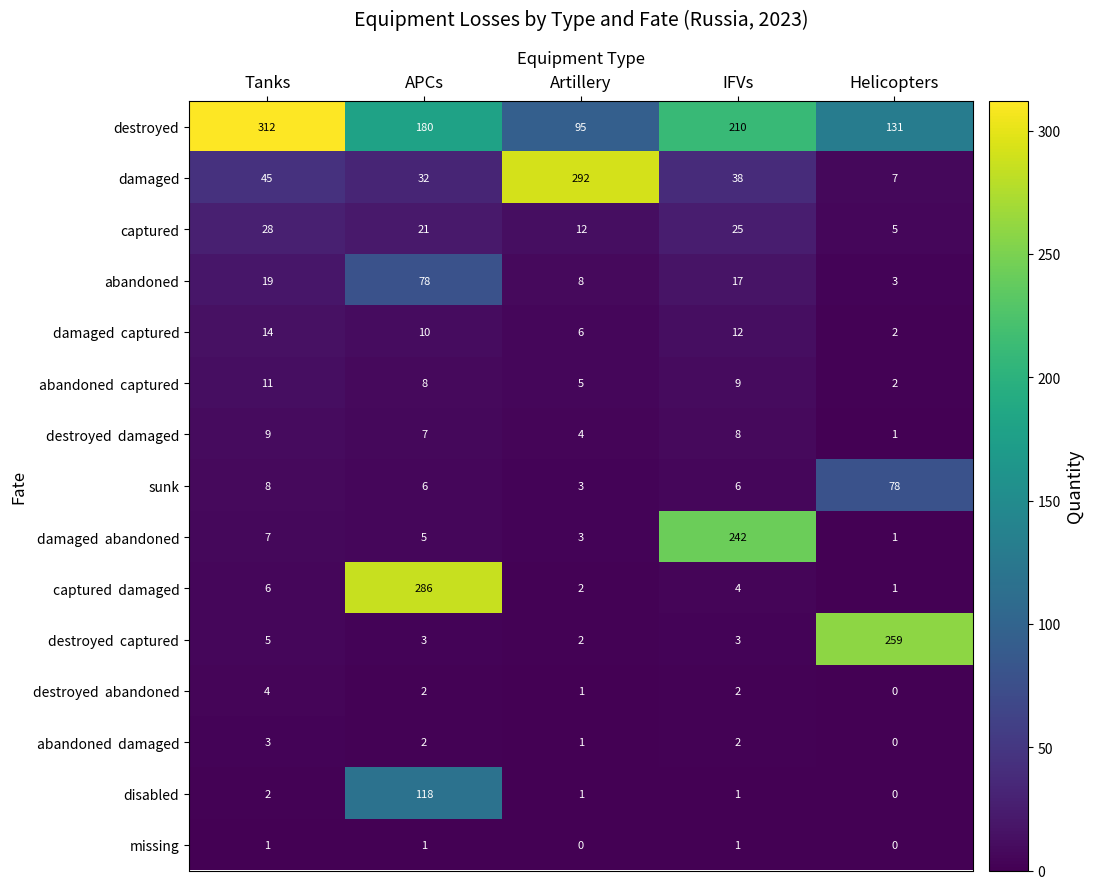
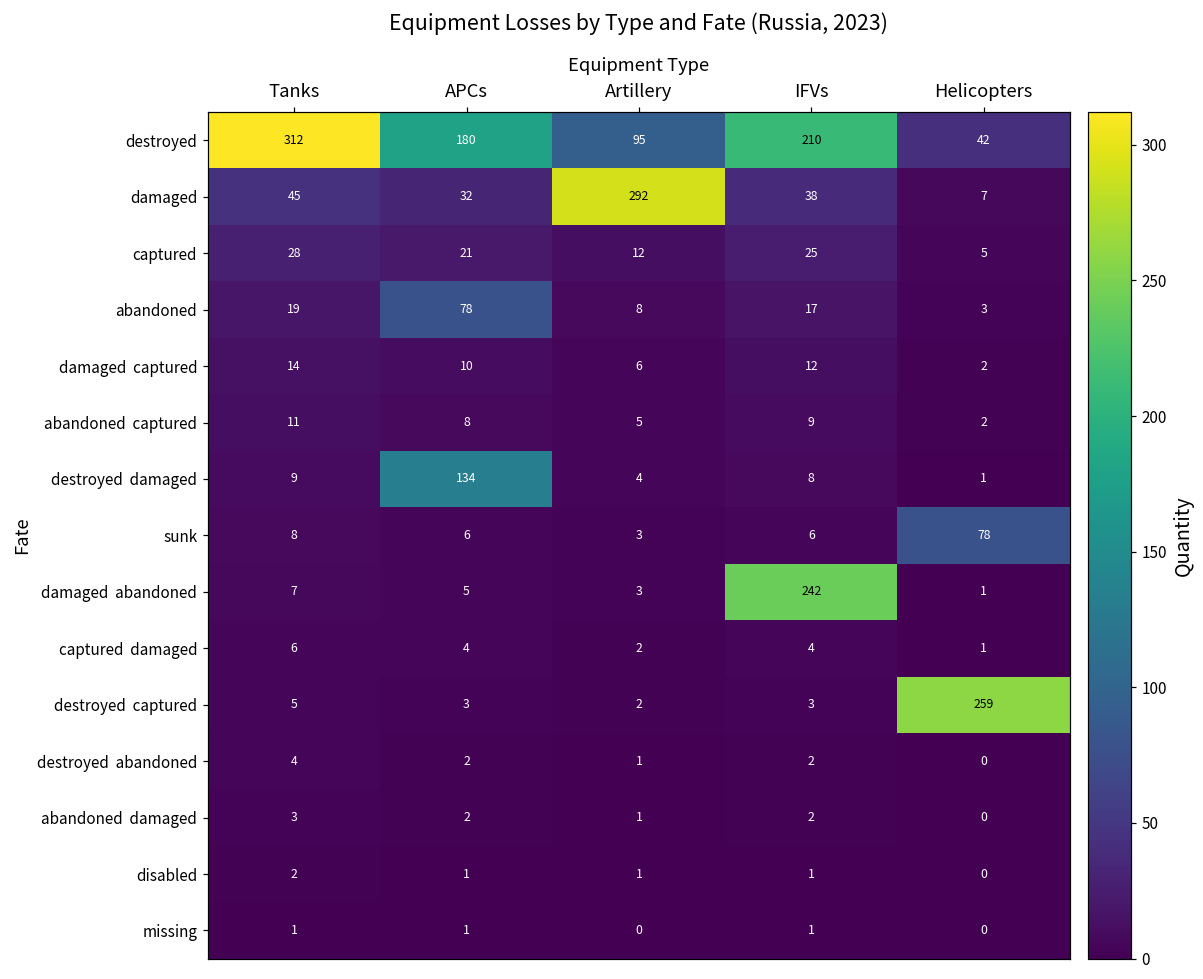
destroyed, Helicopters: 131 -> 42
destroyed damaged, APCs: 7 -> 134
captured damaged, APCs: 286 -> 4
disabled, APCs: 118 -> 1
